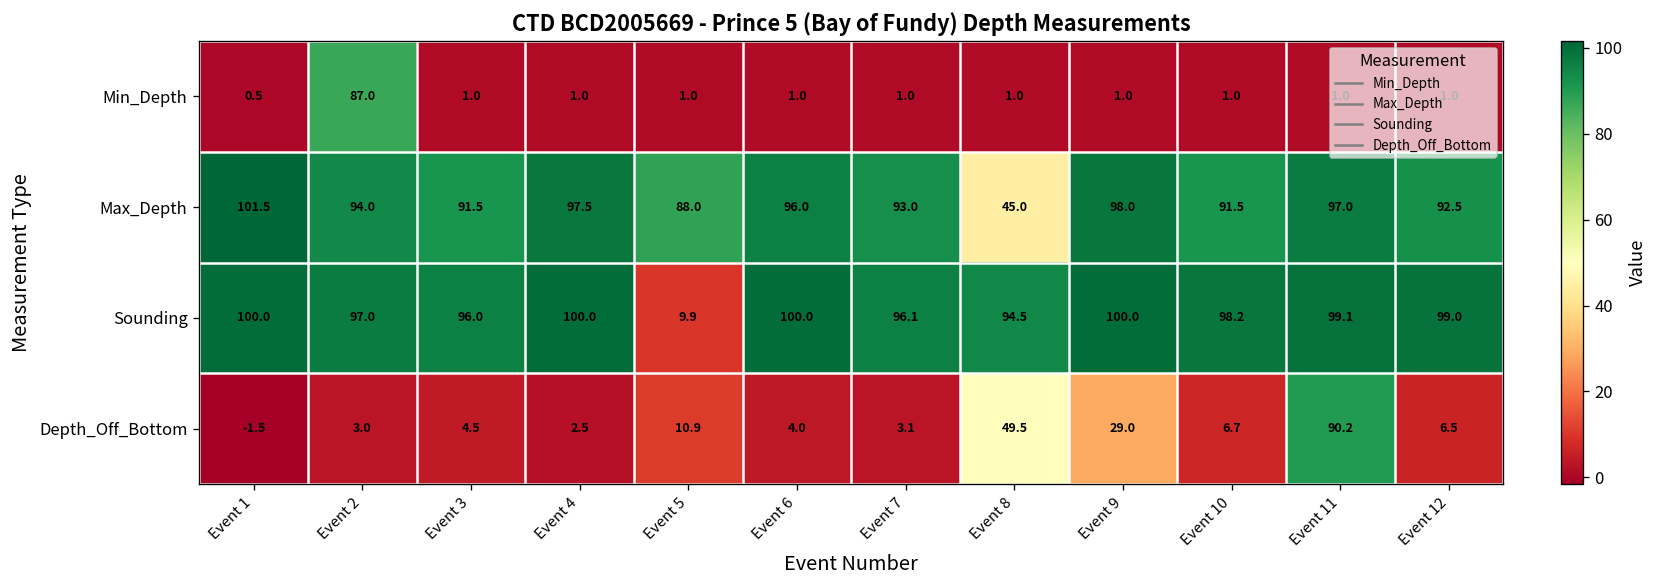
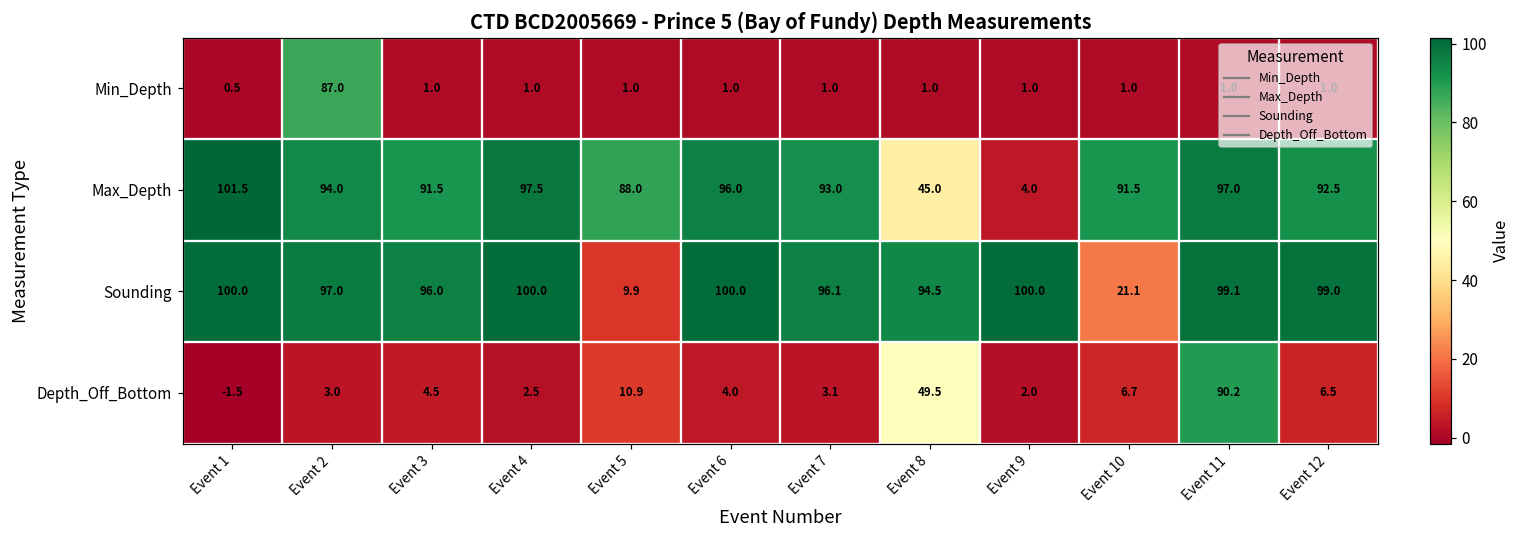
Max_Depth, Event 9: 98.0 -> 4.0
Sounding, Event 10: 98.2 -> 21.1
Depth_Off_Bottom, Event 9: 29.0 -> 2.0
